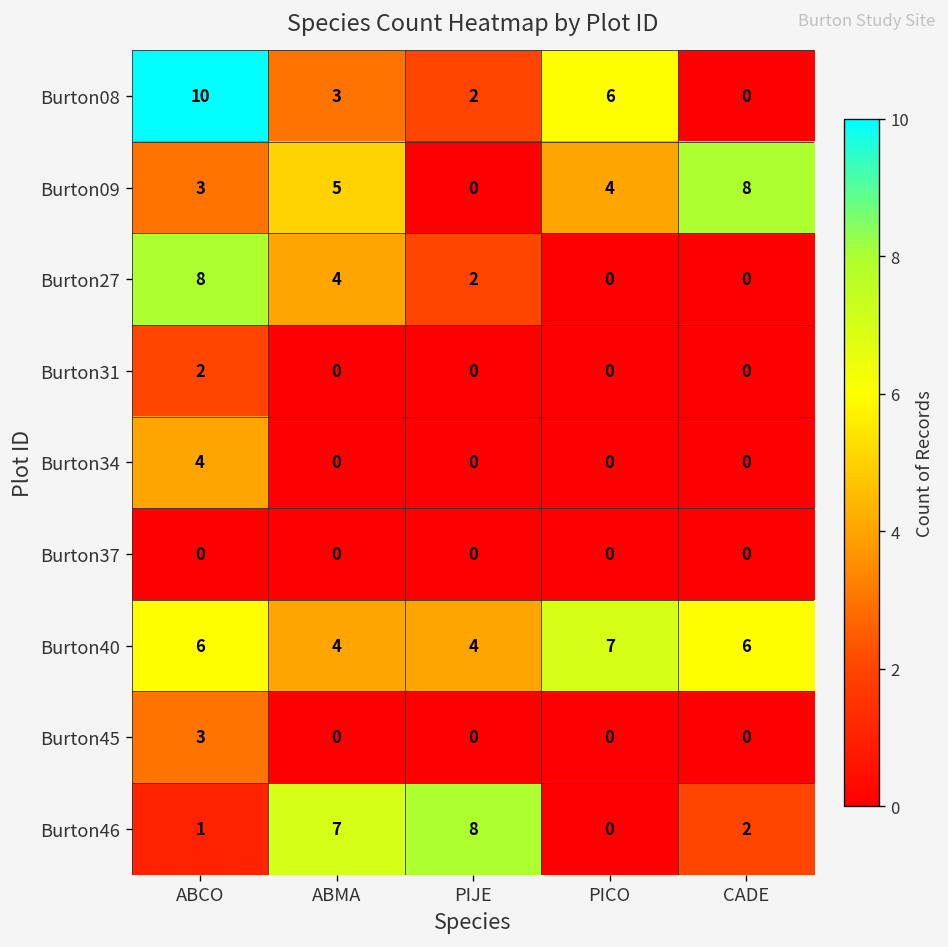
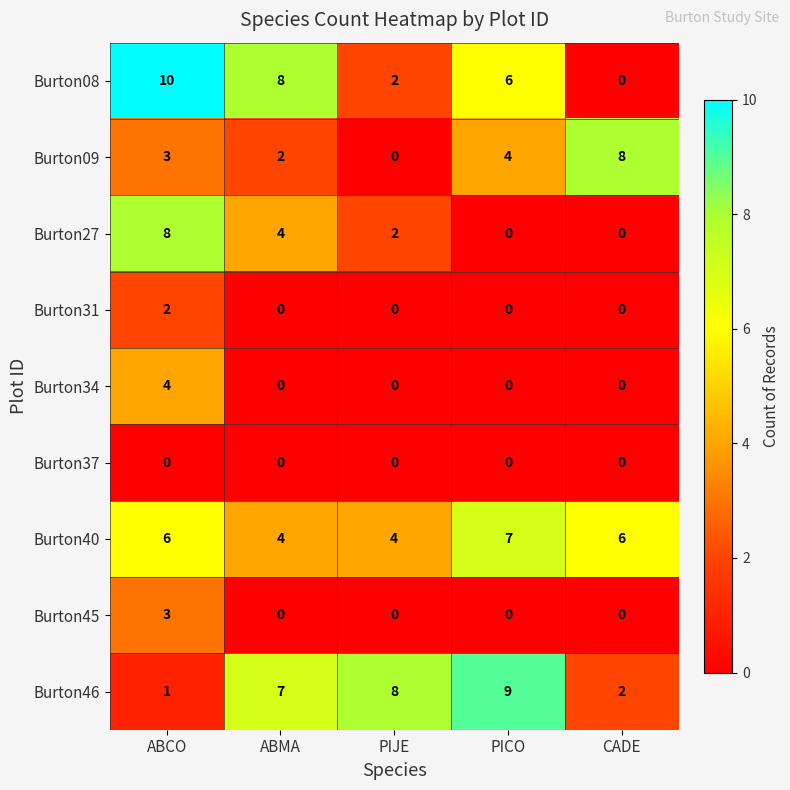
Burton08, ABMA: 3 -> 8
Burton09, ABMA: 5 -> 2
Burton46, PICO: 0 -> 9
